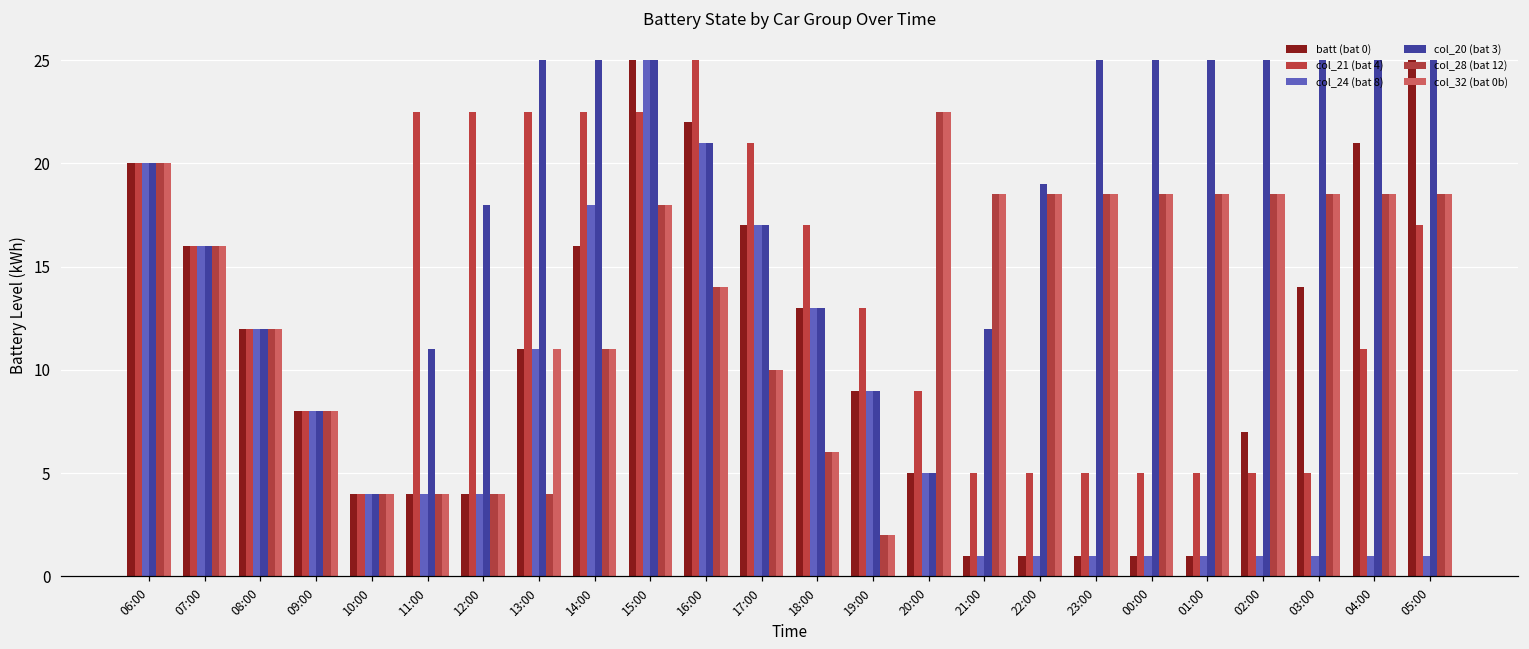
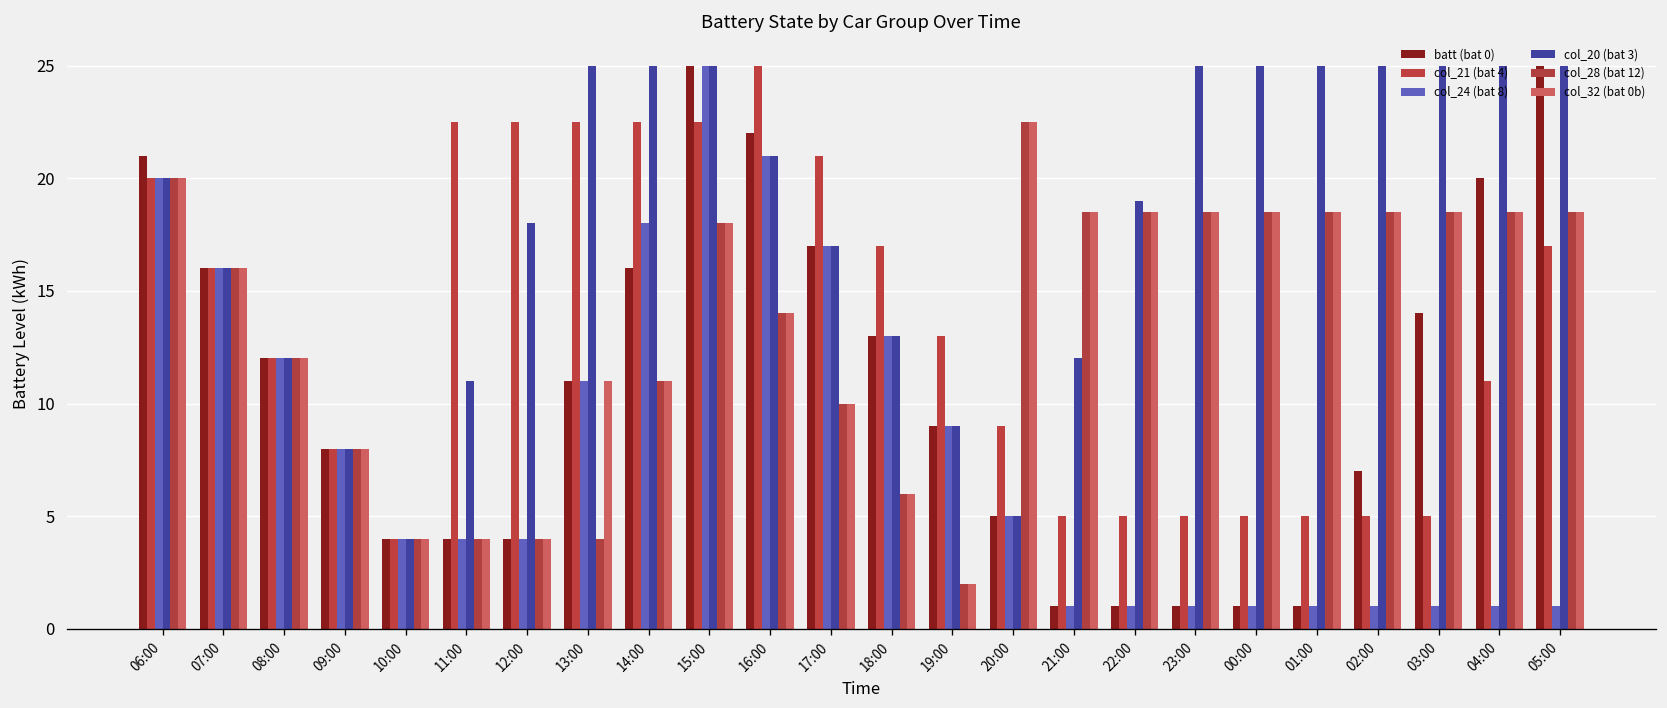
batt (bat 0), 06:00: 20 -> 21
batt (bat 0), 04:00: 21 -> 20
